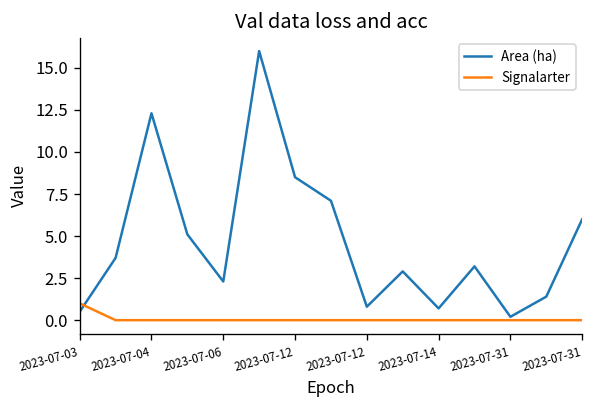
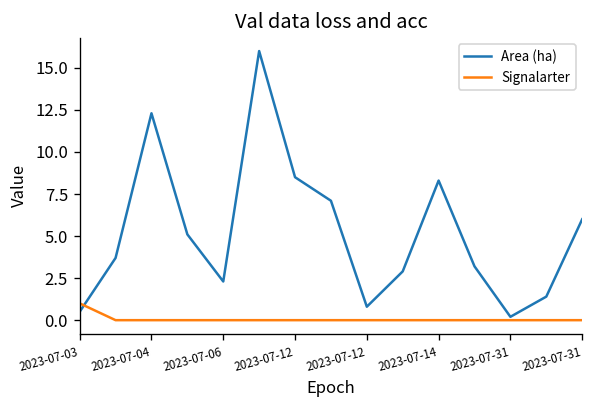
Area (ha), 2023-07-14: 0.7 -> 8.3
